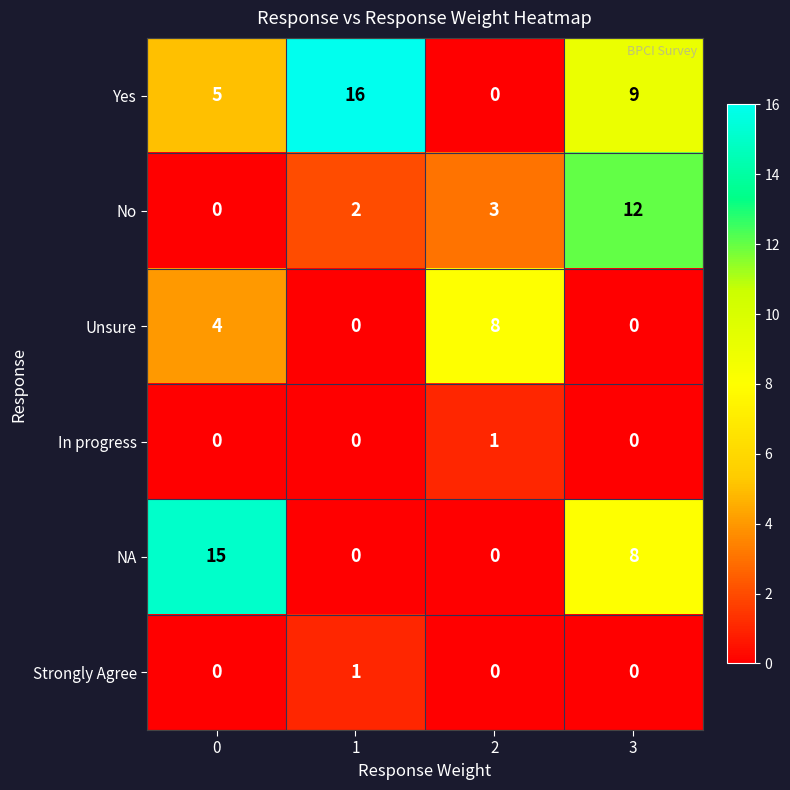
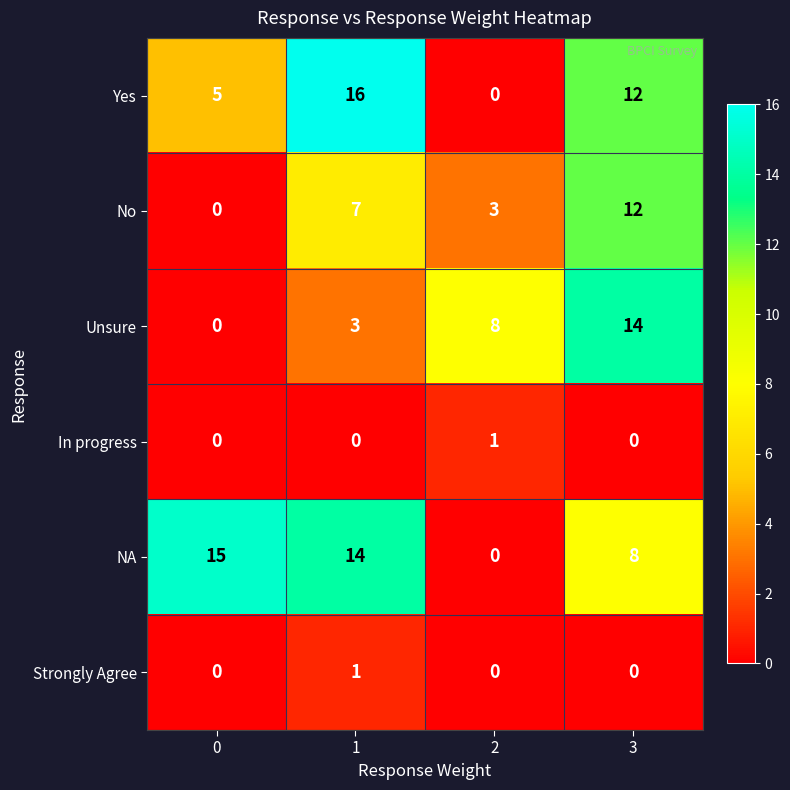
Yes, 3: 9 -> 12
No, 1: 2 -> 7
Unsure, 0: 4 -> 0
Unsure, 1: 0 -> 3
Unsure, 3: 0 -> 14
NA, 1: 0 -> 14
